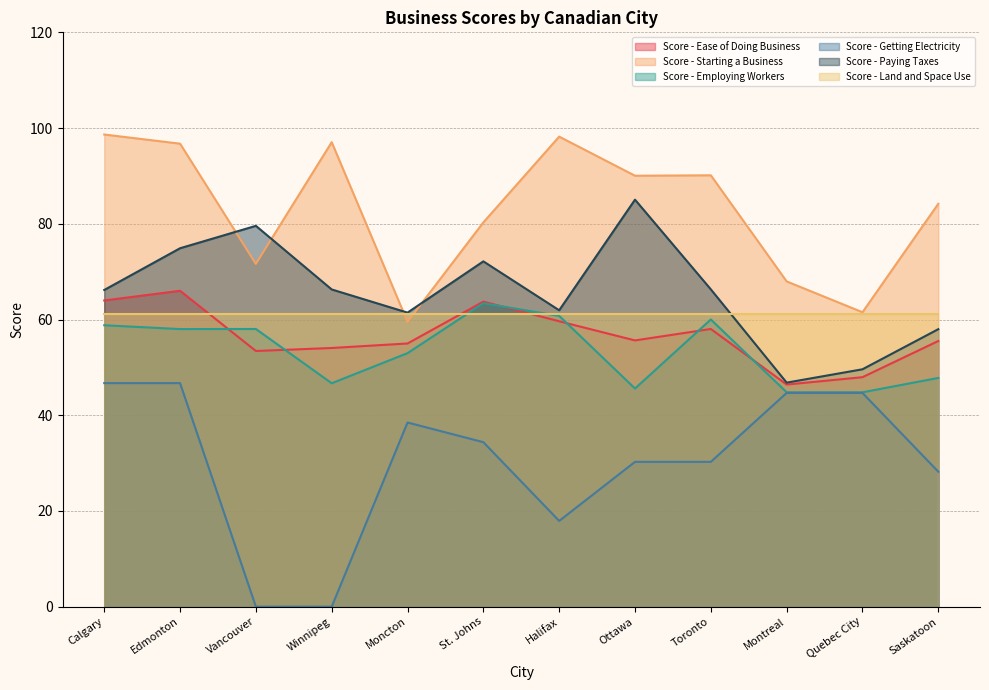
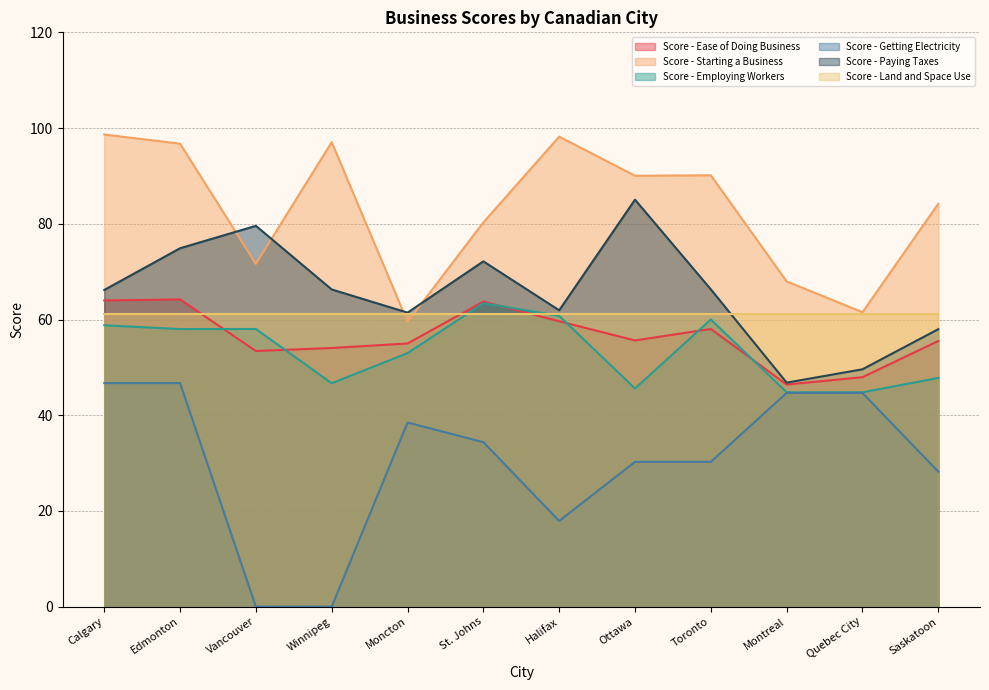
Score - Ease of Doing Business, Edmonton: 66 -> 64
